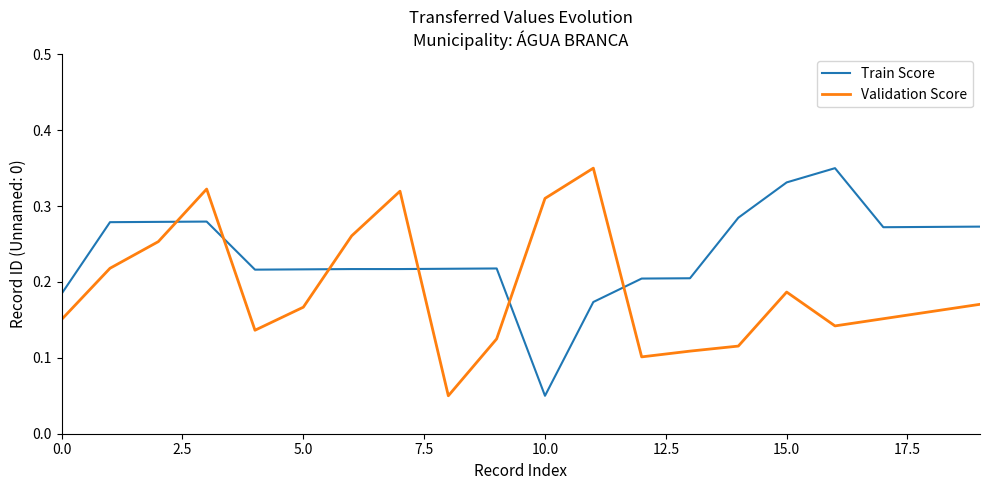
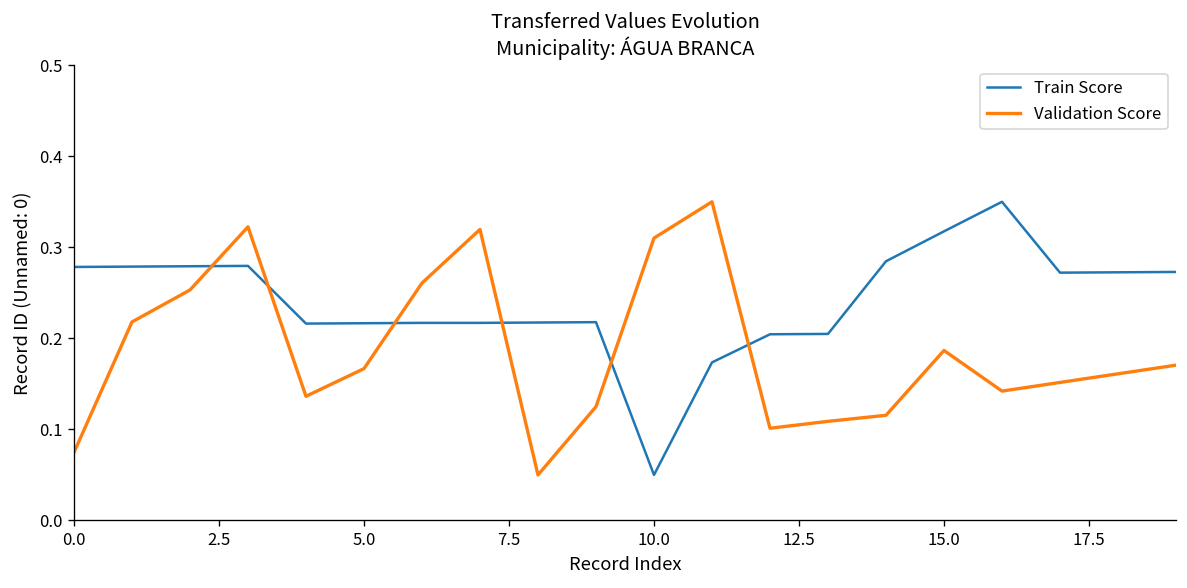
Train Score, 0.0: 0.18 -> 0.28
Validation Score, 0.0: 0.15 -> 0.07
Train Score, 15.0: 0.33 -> 0.32
